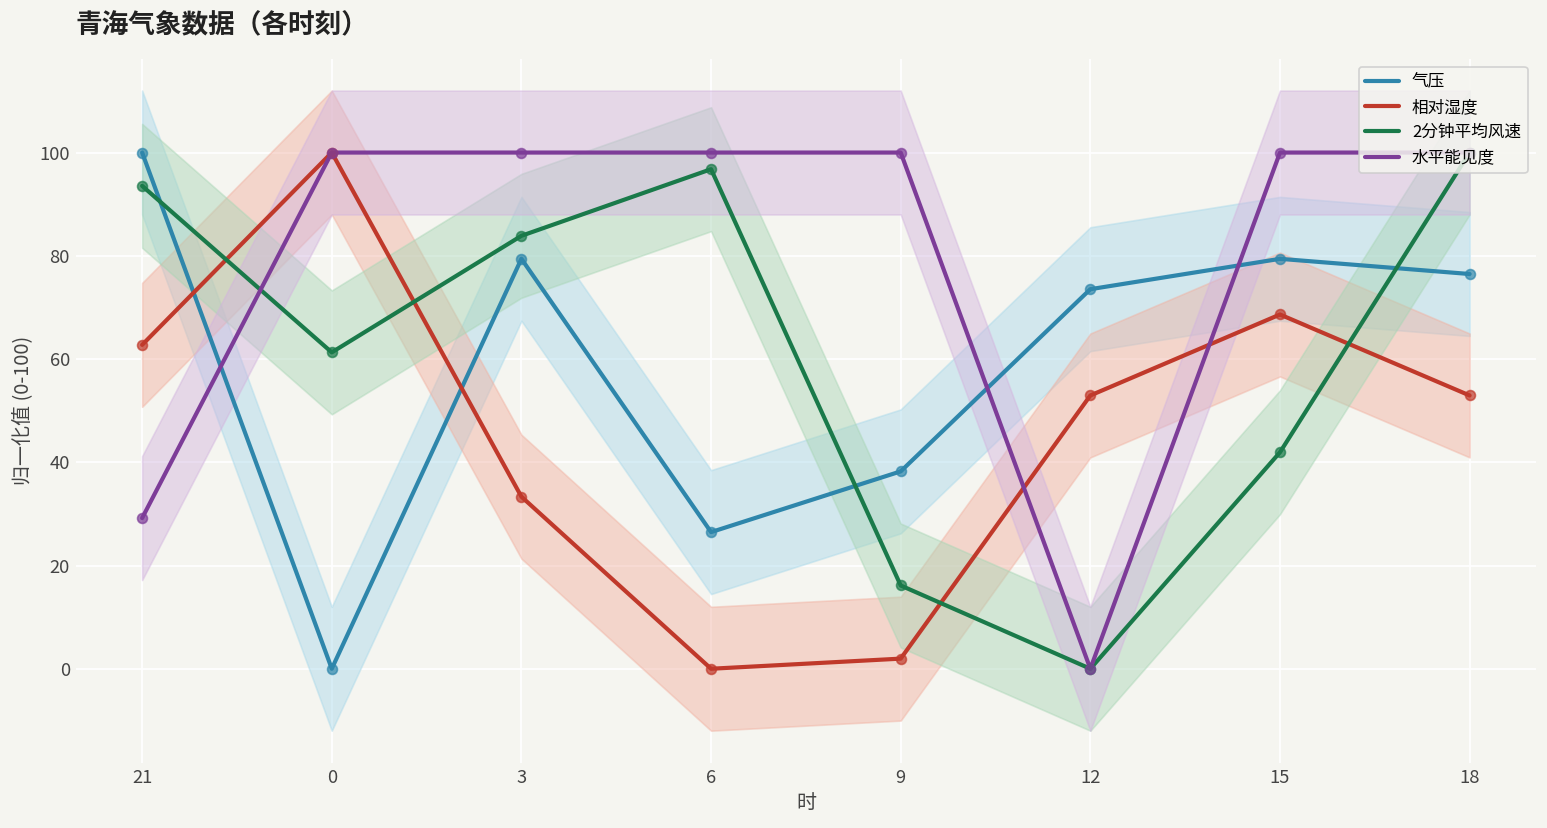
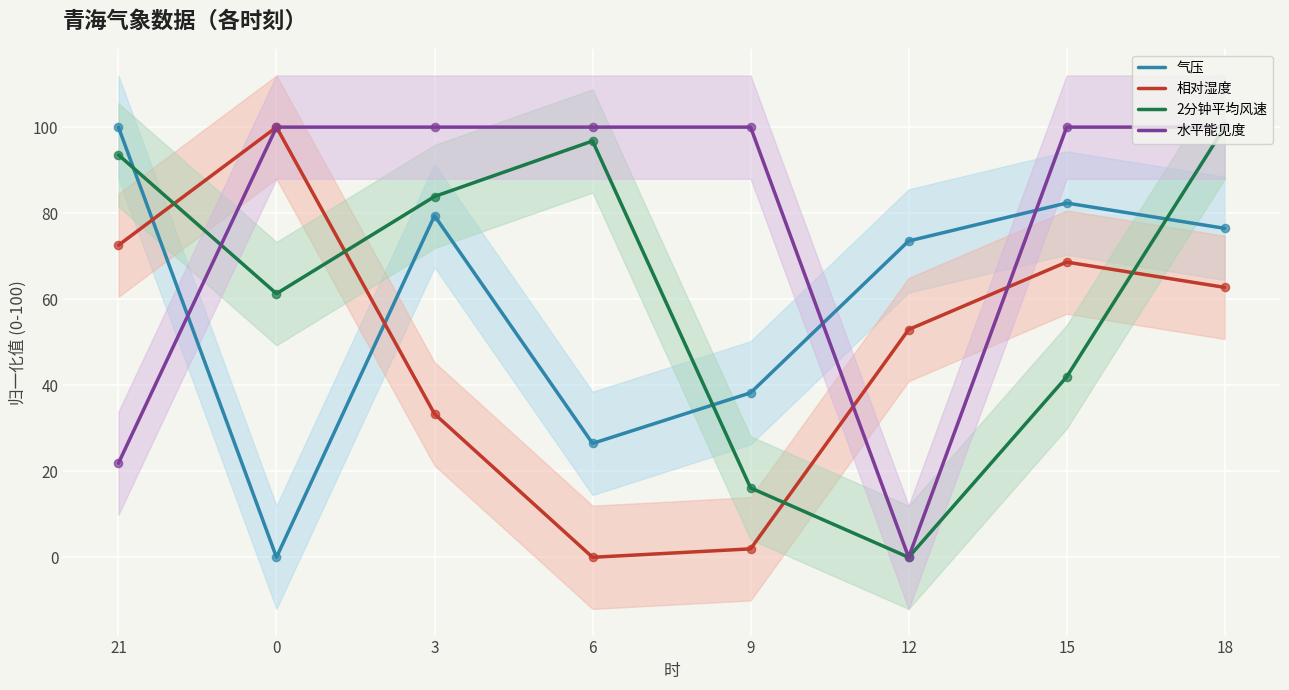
相对湿度, 21: 63 -> 73
水平能见度, 21: 29 -> 22
气压, 15: 79 -> 82
相对湿度, 18: 53 -> 63
